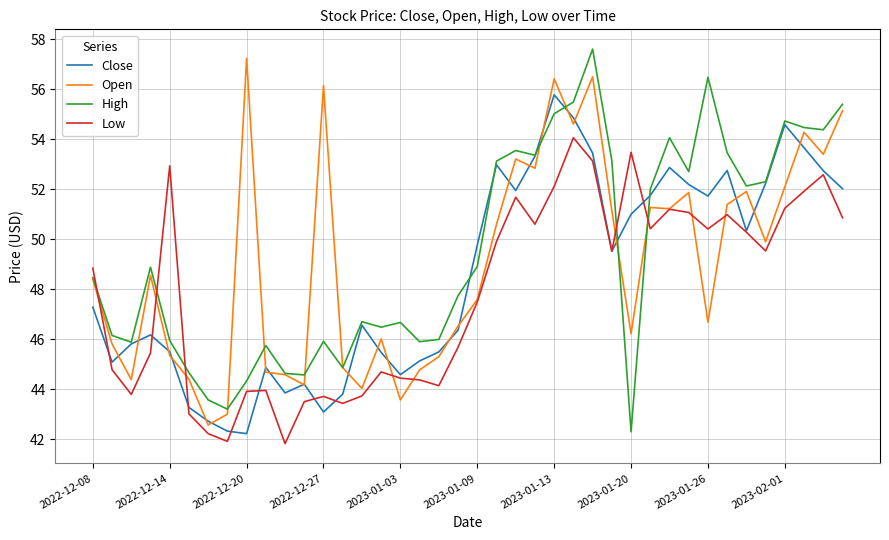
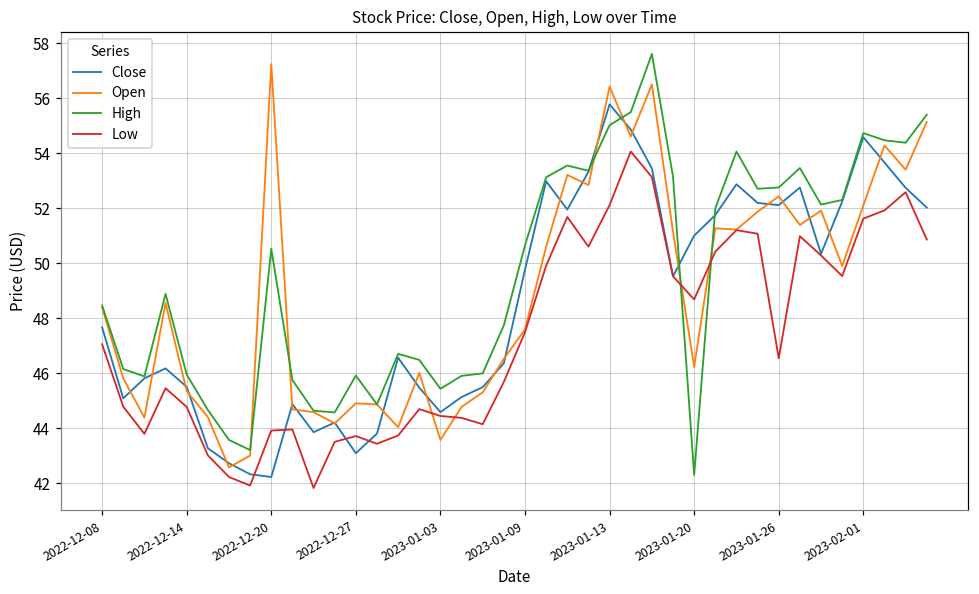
Close, 2022-12-08: 47.3 -> 47.7
Low, 2022-12-08: 48.8 -> 47.0
Low, 2022-12-14: 52.9 -> 44.8
High, 2022-12-20: 44.3 -> 50.5
Open, 2022-12-27: 56.1 -> 44.9
High, 2023-01-03: 46.7 -> 45.4
High, 2023-01-09: 48.9 -> 50.7
Low, 2023-01-20: 53.5 -> 48.7
Close, 2023-01-26: 51.7 -> 52.1
Open, 2023-01-26: 46.7 -> 52.4
High, 2023-01-26: 56.5 -> 52.8
Low, 2023-01-26: 50.4 -> 46.5
Low, 2023-02-01: 51.2 -> 51.6
